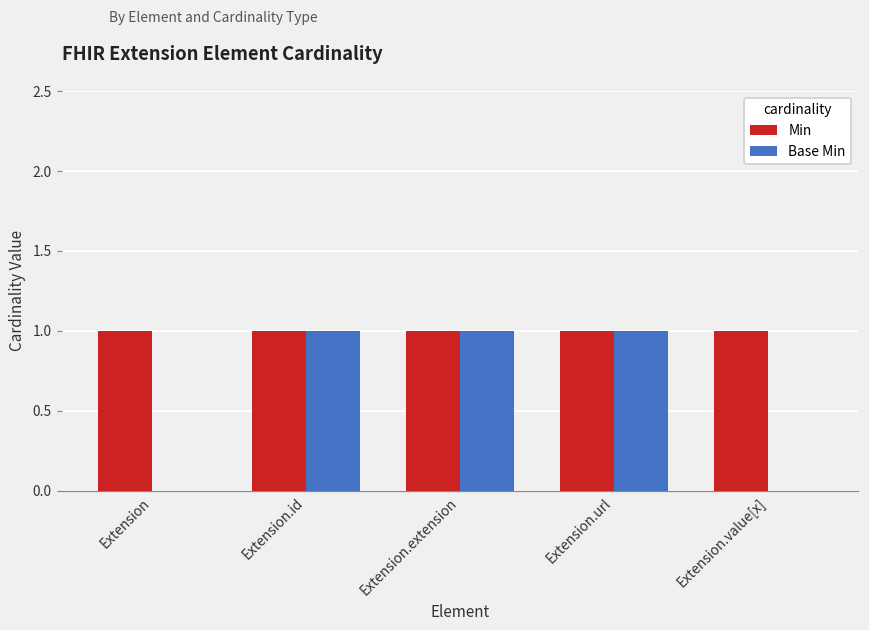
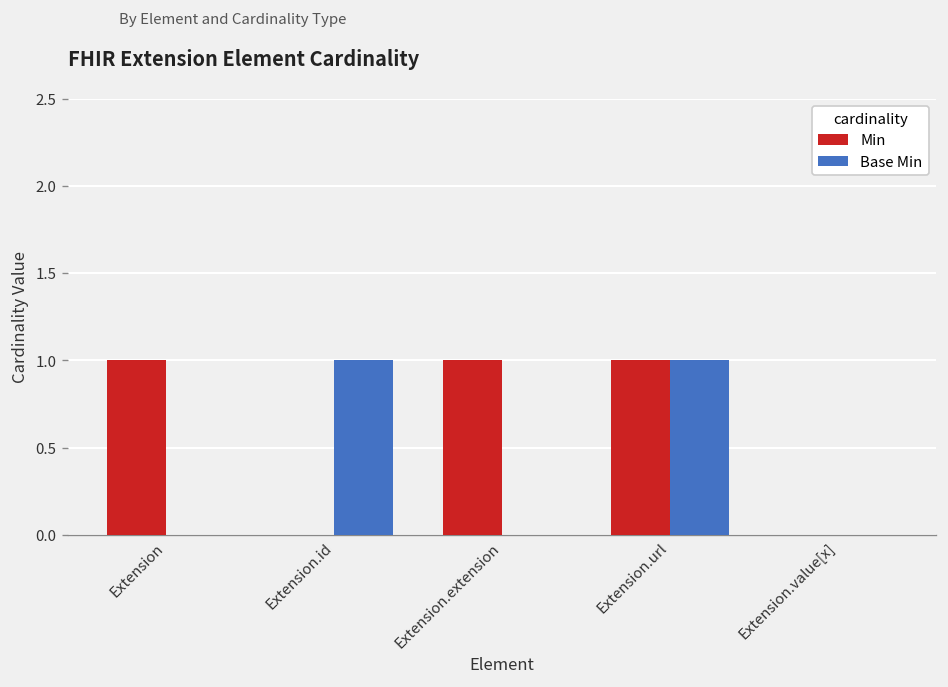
Min, Extension.id: 1 -> 0
Base Min, Extension.extension: 1 -> 0
Min, Extension.value[x]: 1 -> 0
